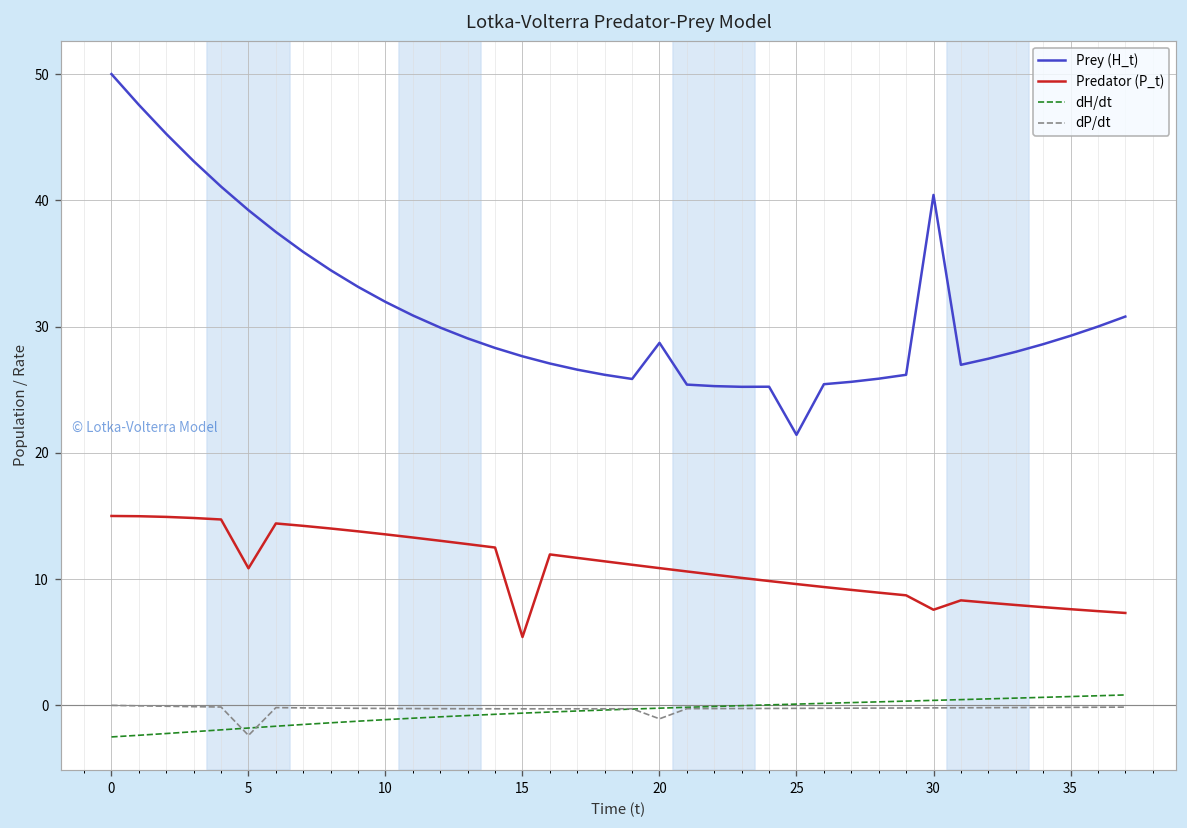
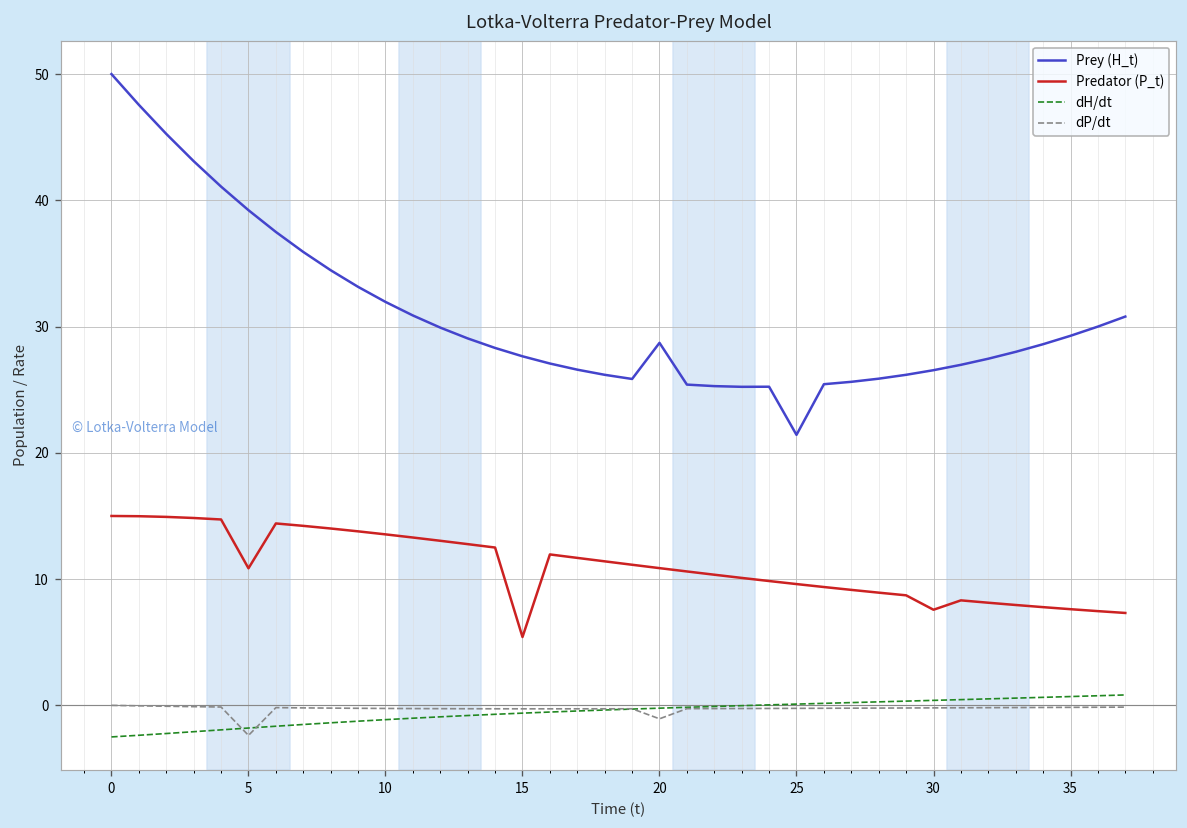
Prey (H_t), 30: 40.4 -> 26.5
